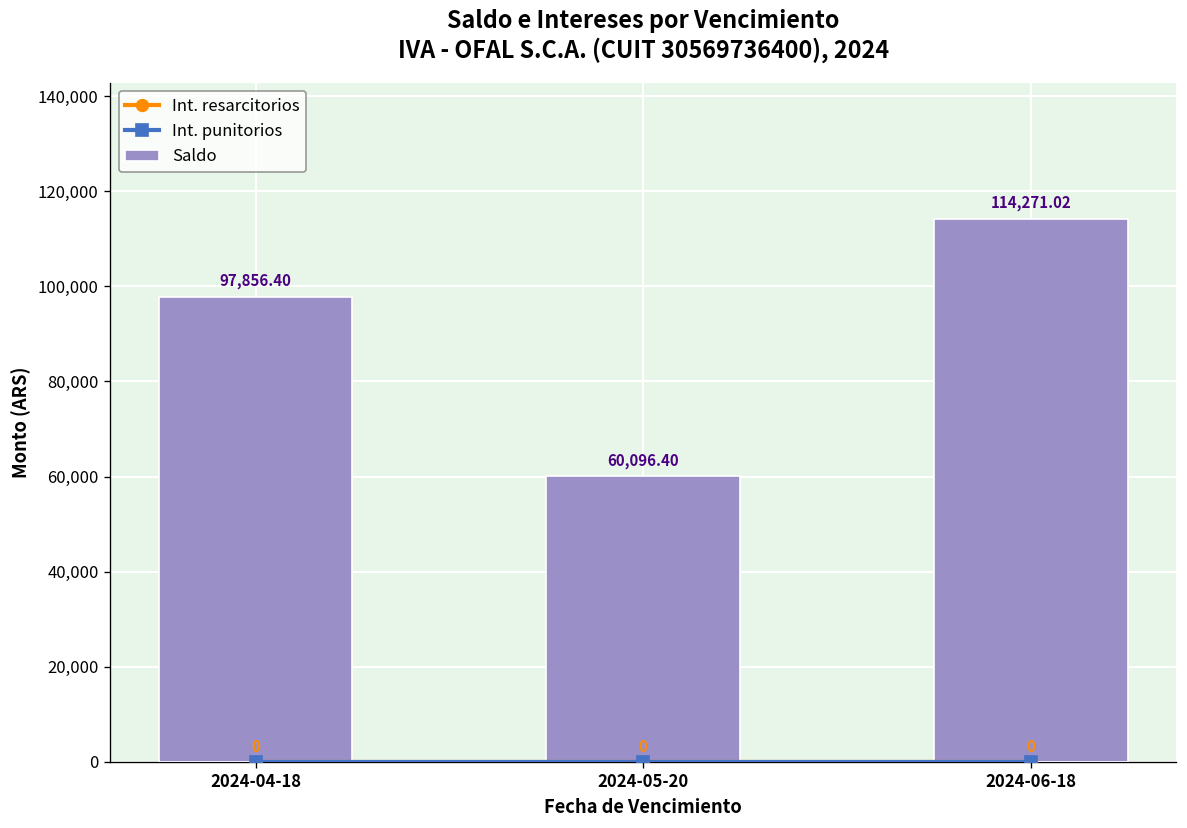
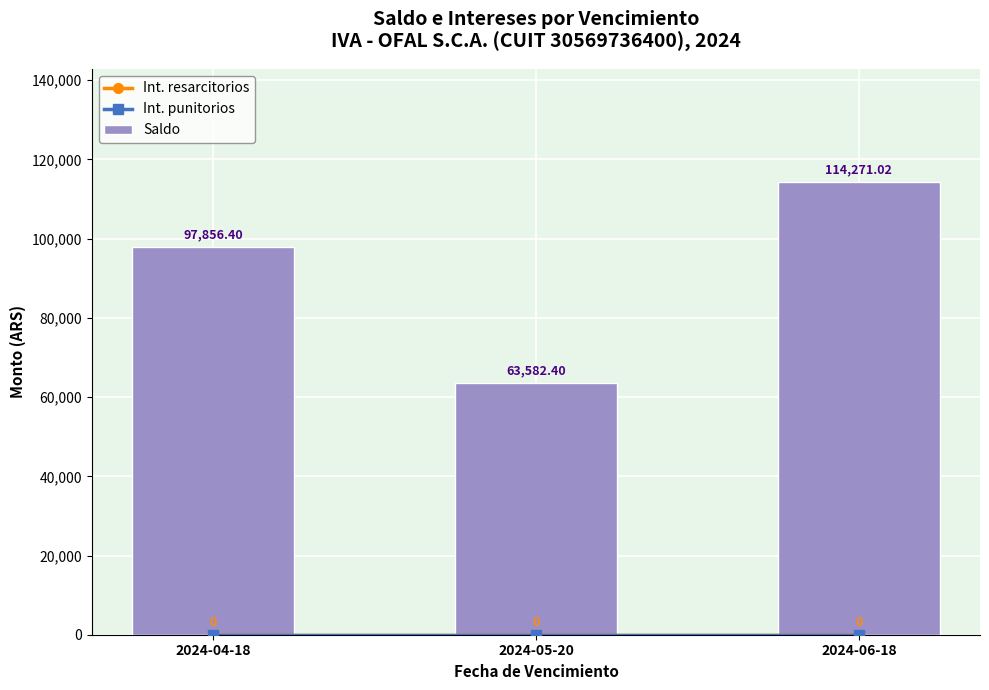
Saldo, 2024-05-20: 60,096.40 -> 63,582.40
